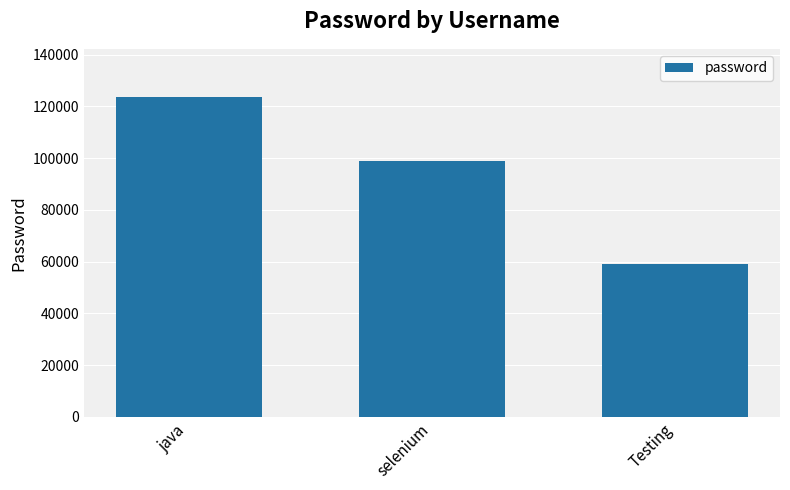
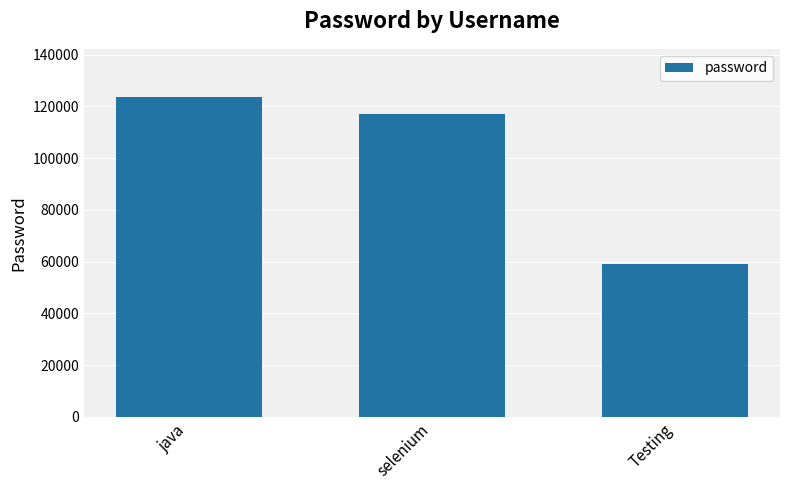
selenium: 99000 -> 117000
